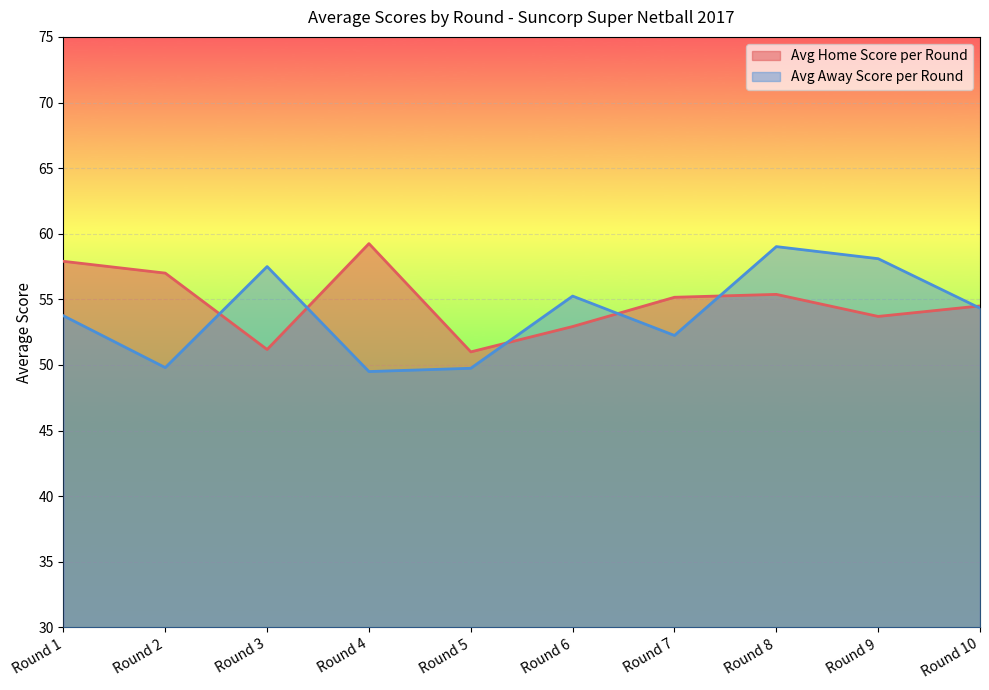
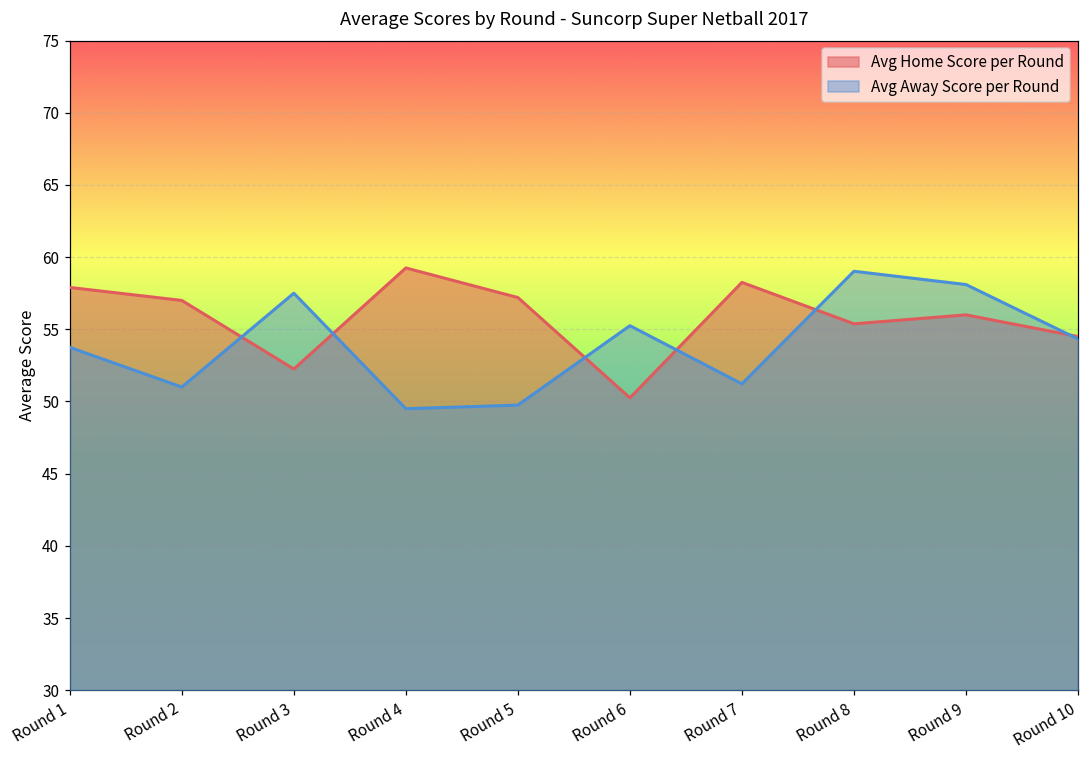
Avg Away Score per Round, Round 2: 49.8 -> 51.0
Avg Home Score per Round, Round 3: 51.2 -> 52.3
Avg Home Score per Round, Round 5: 51.0 -> 57.2
Avg Home Score per Round, Round 6: 52.9 -> 50.3
Avg Home Score per Round, Round 7: 55.2 -> 58.3
Avg Away Score per Round, Round 7: 52.3 -> 51.2
Avg Home Score per Round, Round 9: 53.7 -> 56.0
